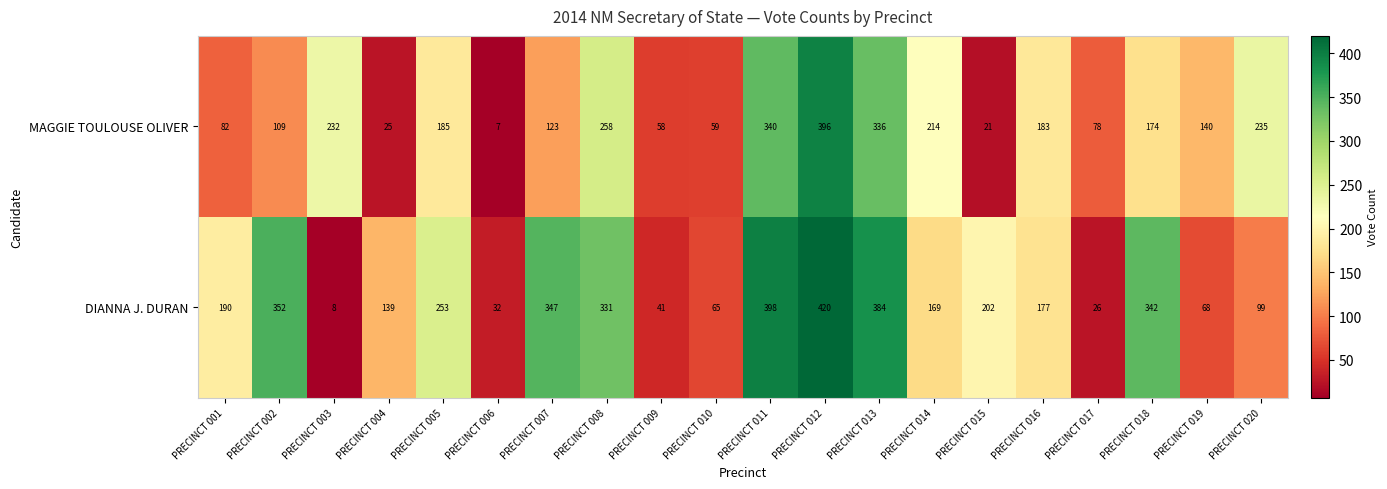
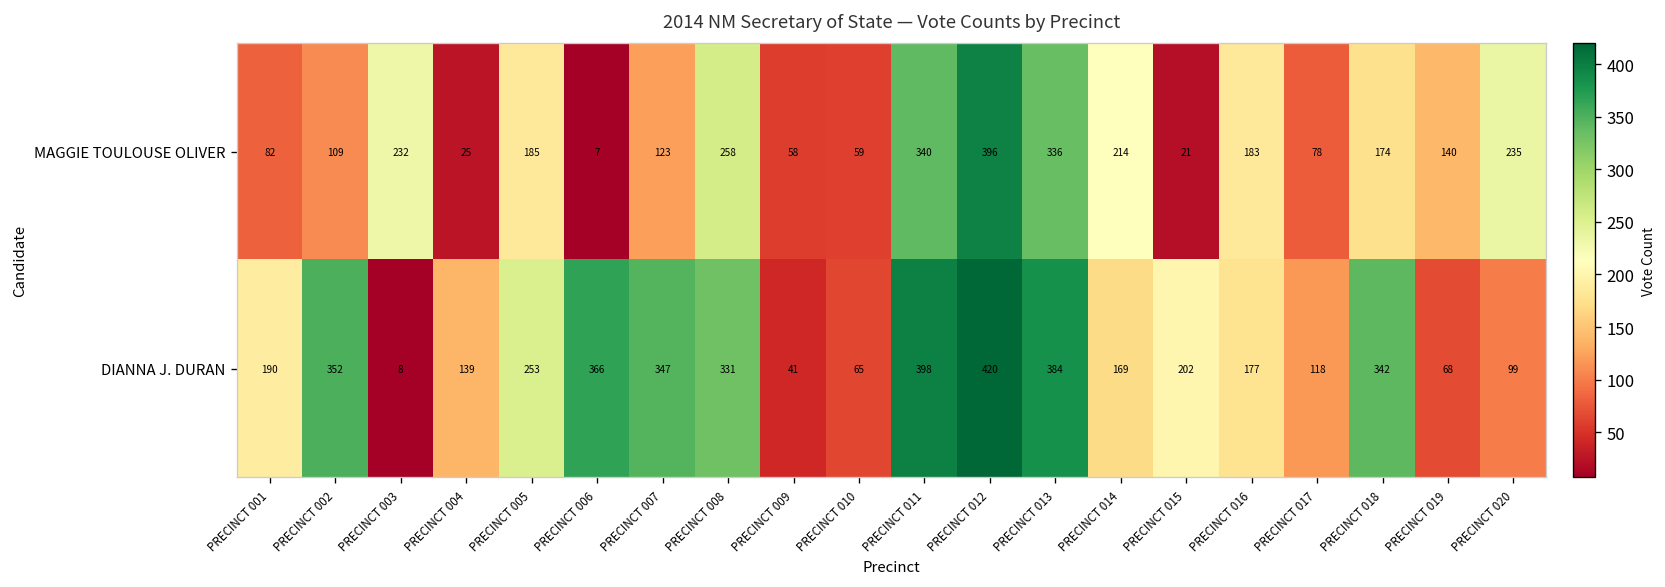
DIANNA J. DURAN, PRECINCT 006: 32 -> 366
DIANNA J. DURAN, PRECINCT 017: 26 -> 118
